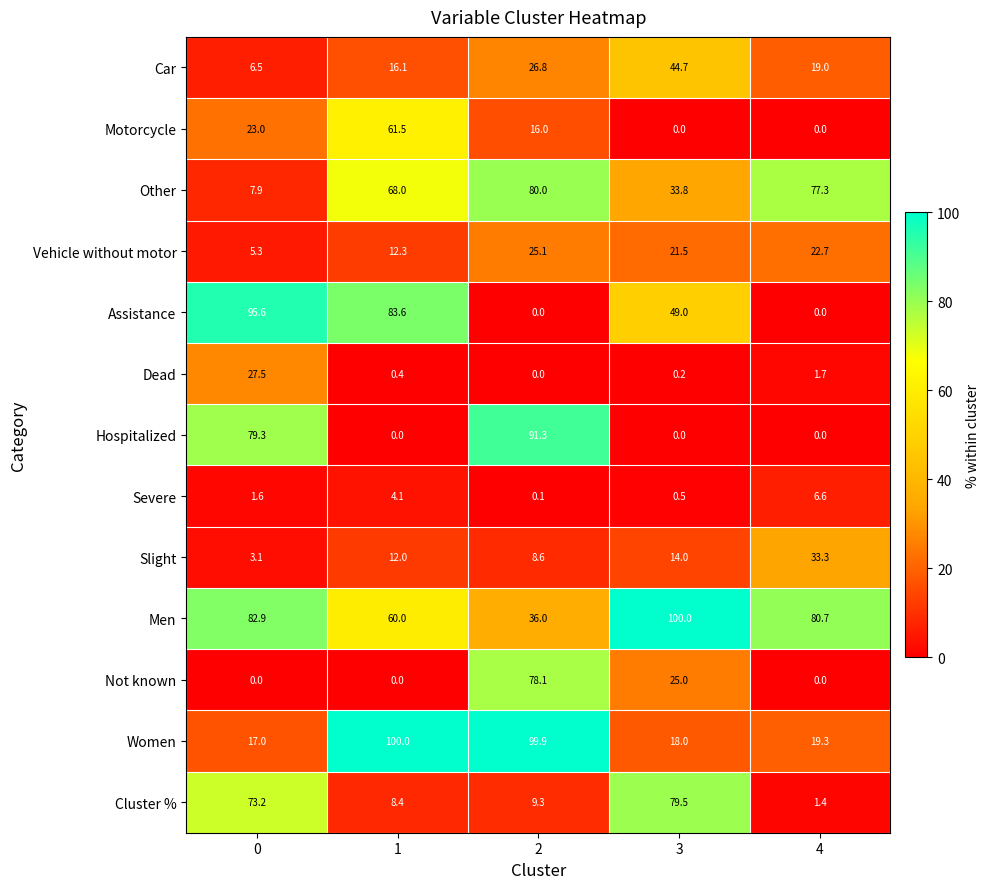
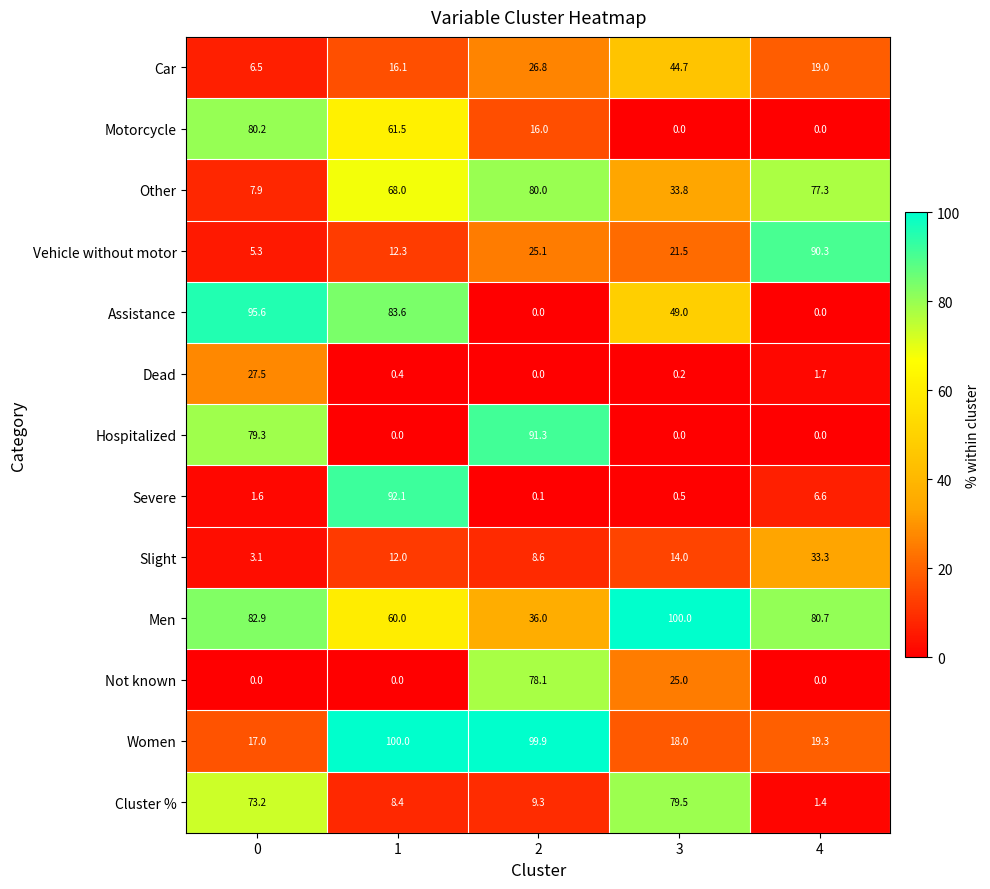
Motorcycle, 0: 23.0 -> 80.2
Vehicle without motor, 4: 22.7 -> 90.3
Severe, 1: 4.1 -> 92.1
